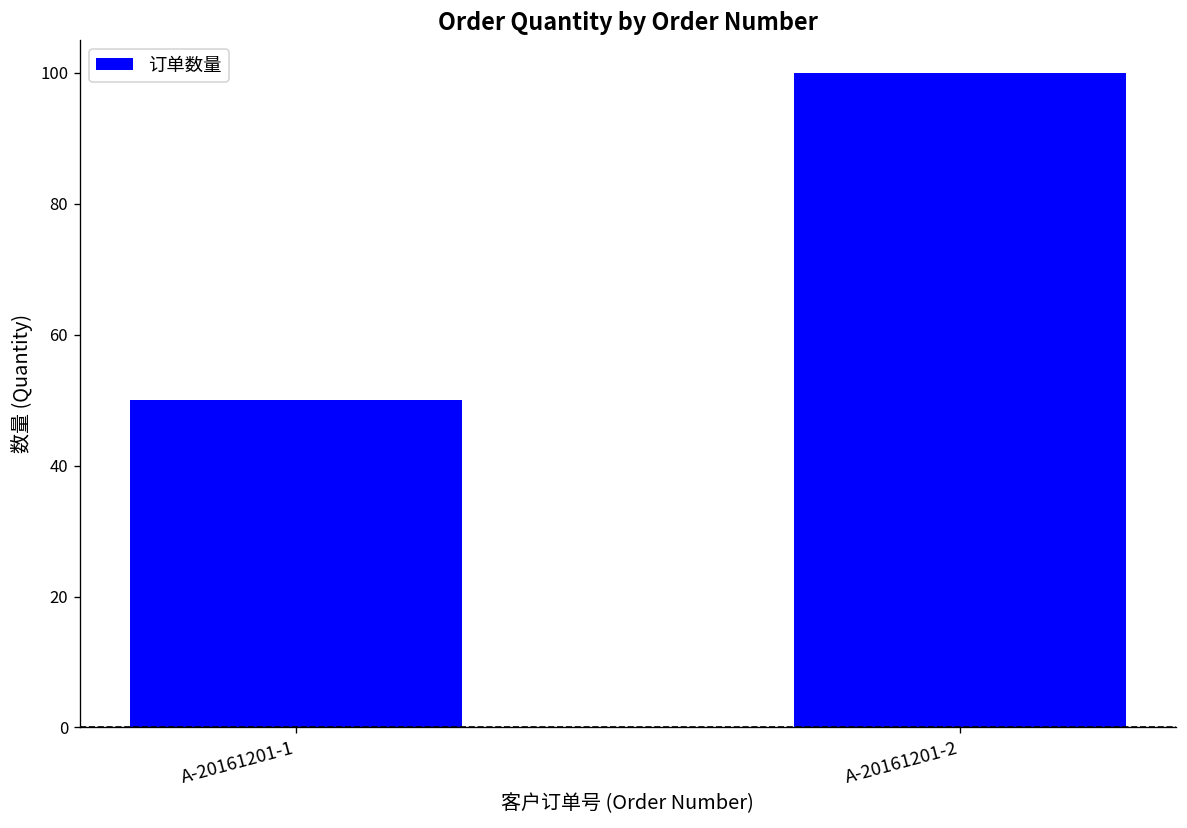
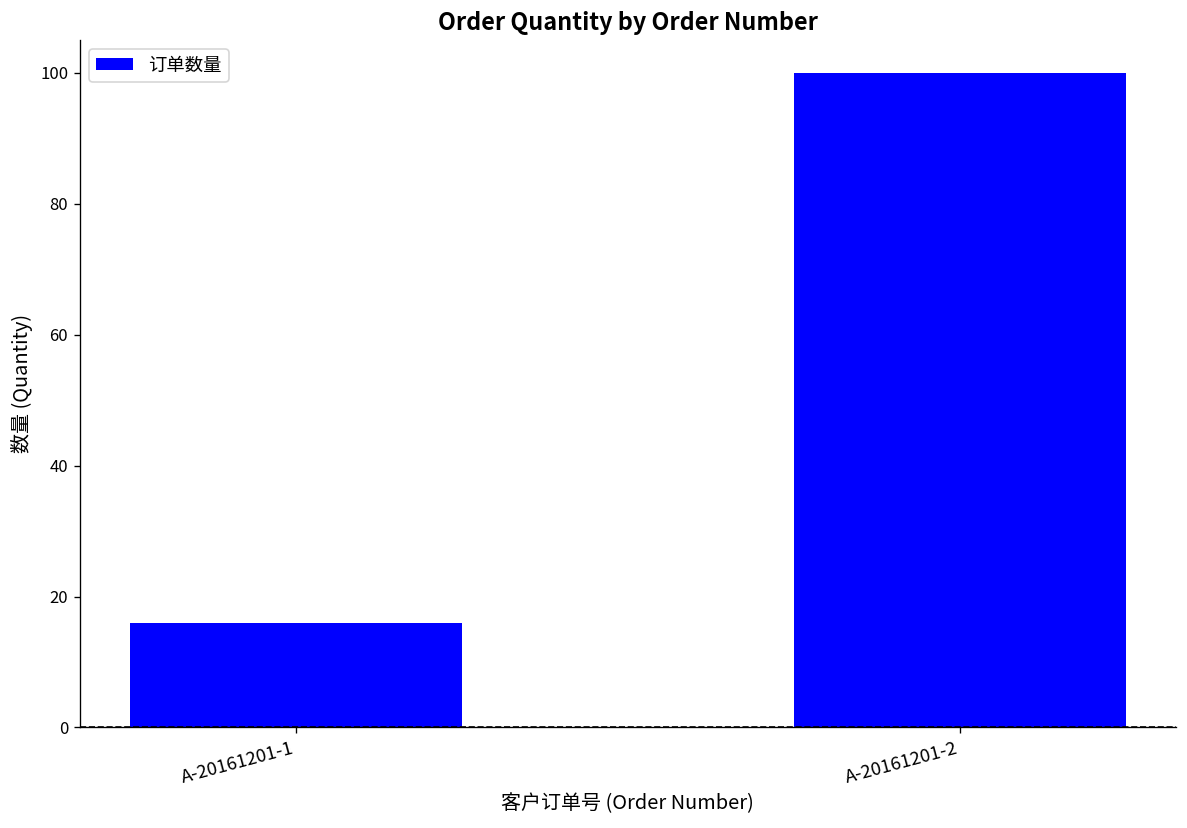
A-20161201-1: 50 -> 16
